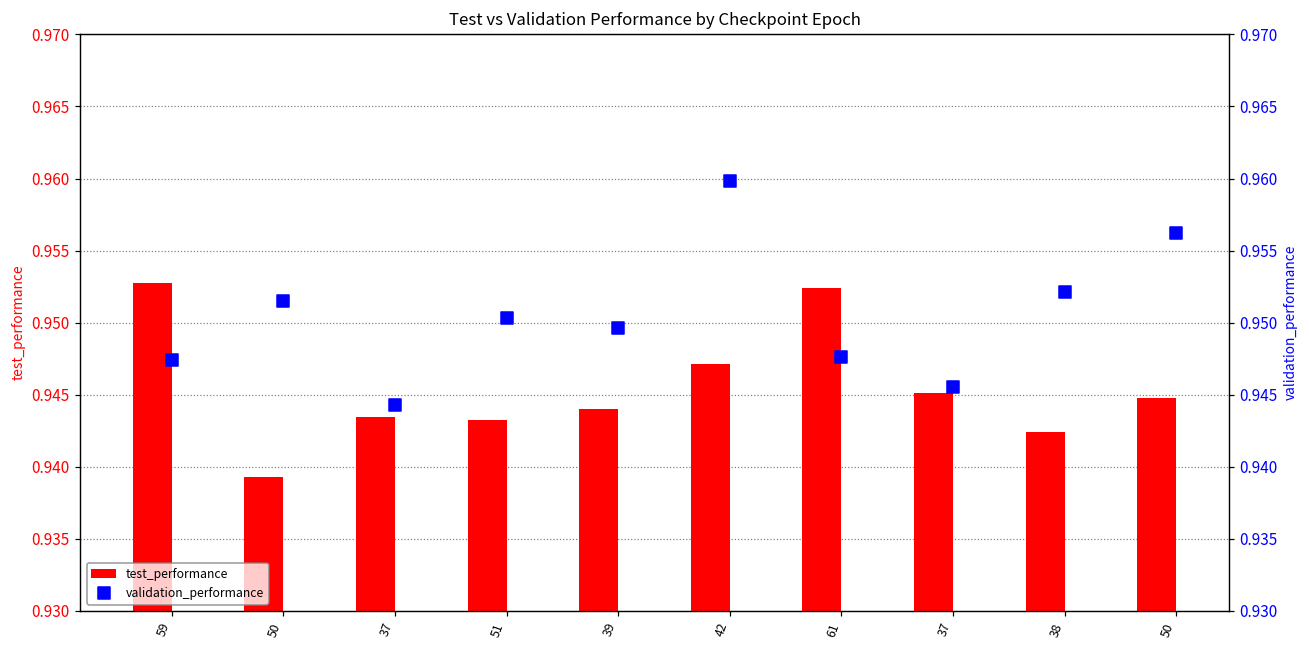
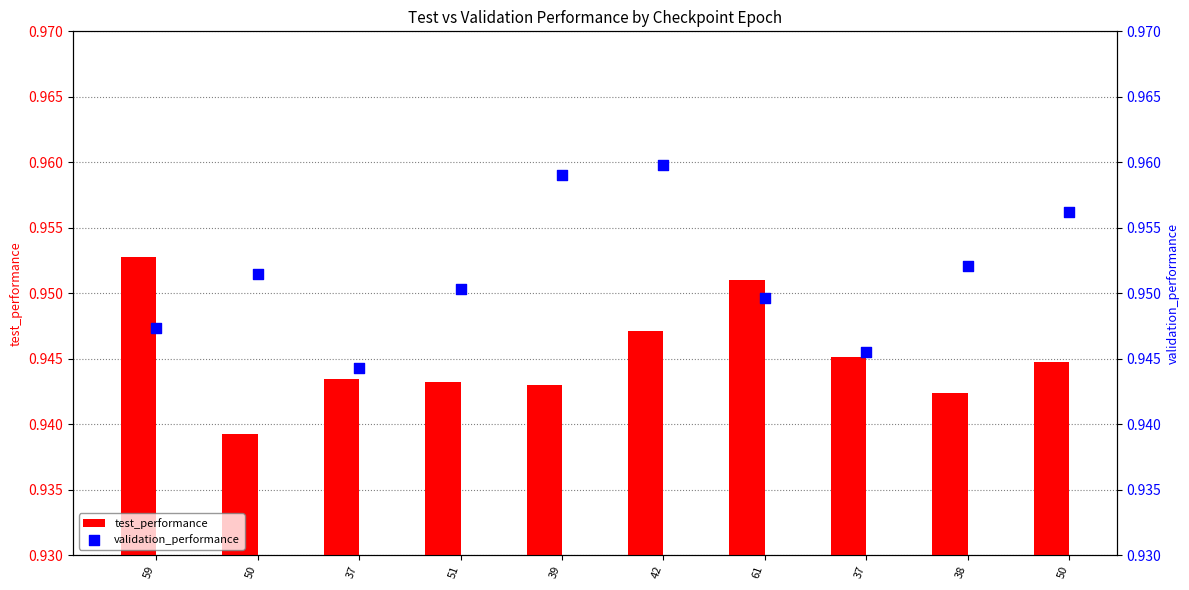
test_performance, 39: 0.9440 -> 0.9430
test_performance, 61: 0.9524 -> 0.9510
validation_performance, 39: 0.9496 -> 0.9590
validation_performance, 61: 0.9476 -> 0.9497
